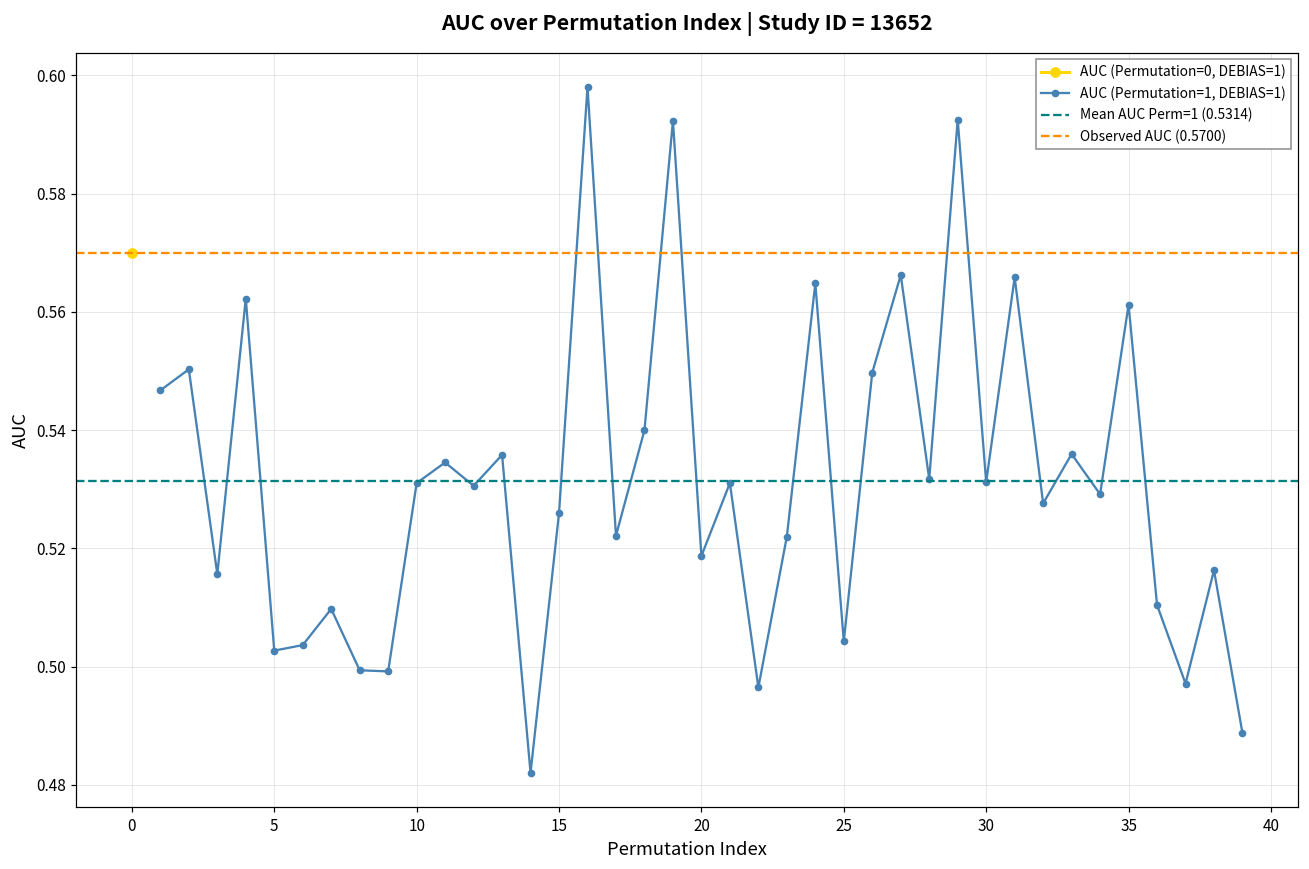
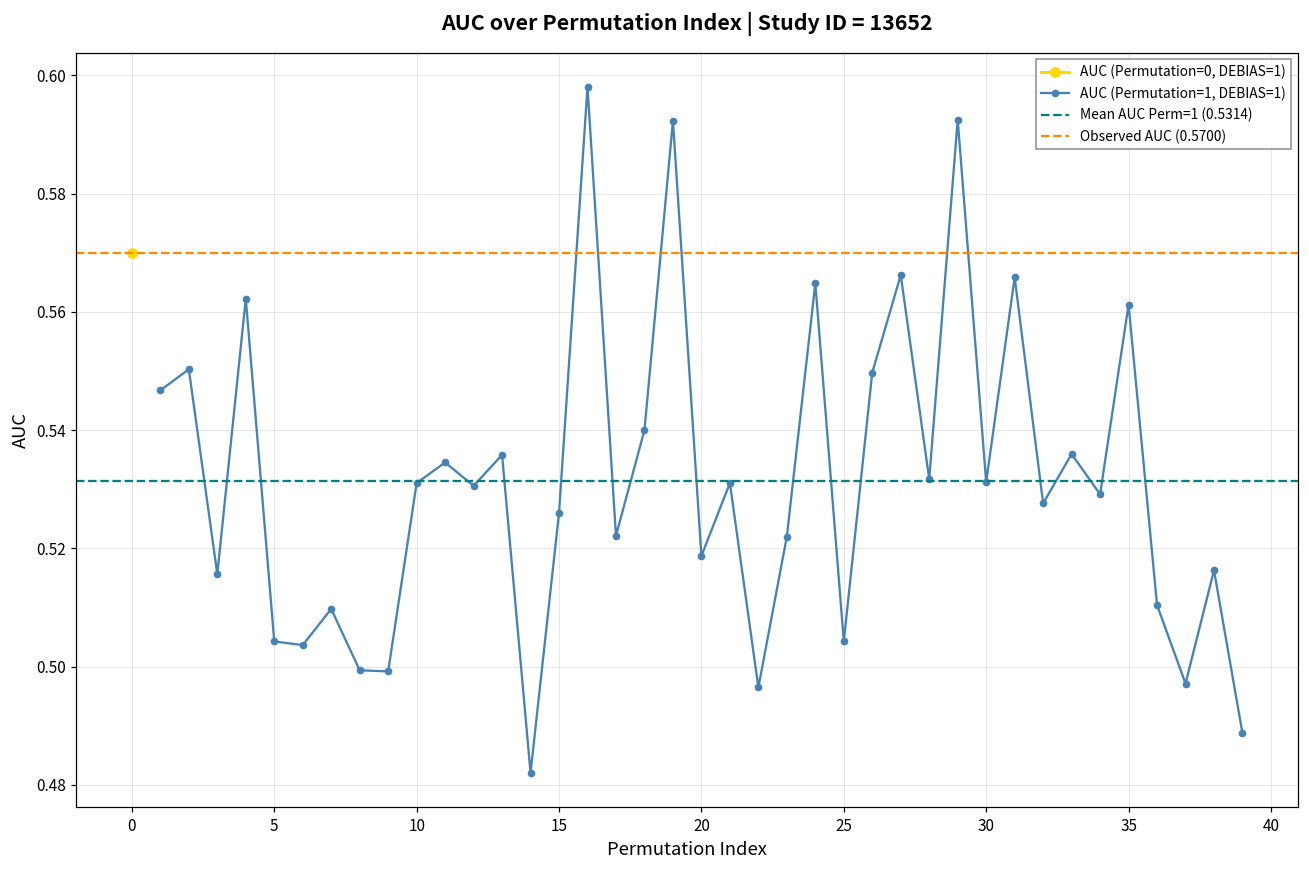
AUC (Permutation=1, DEBIAS=1), 5: 0.503 -> 0.504
